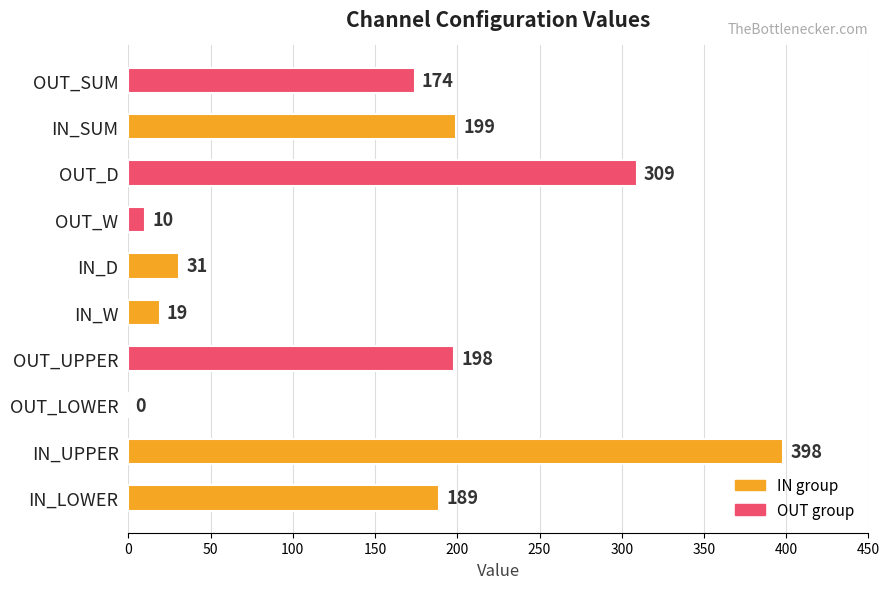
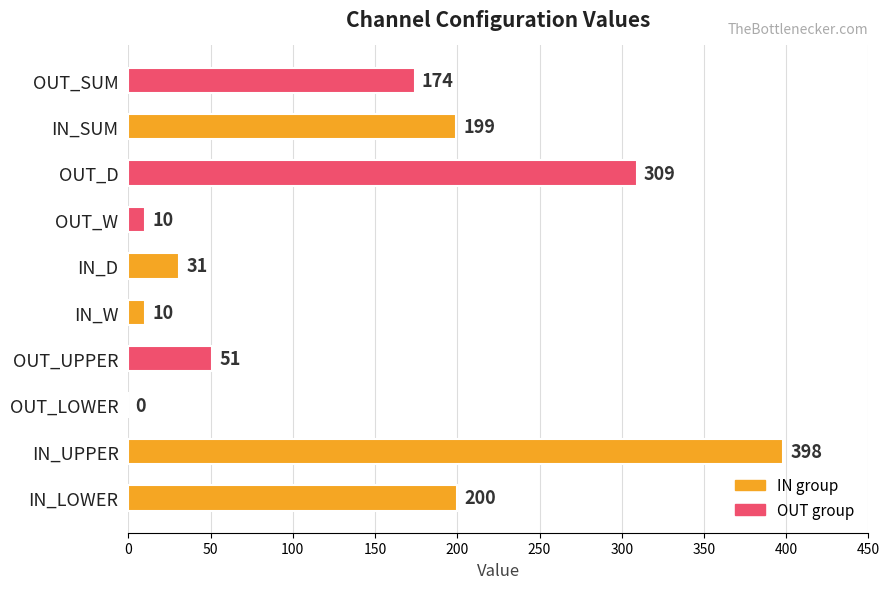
IN_W: 19 -> 10
OUT_UPPER: 198 -> 51
IN_LOWER: 189 -> 200
